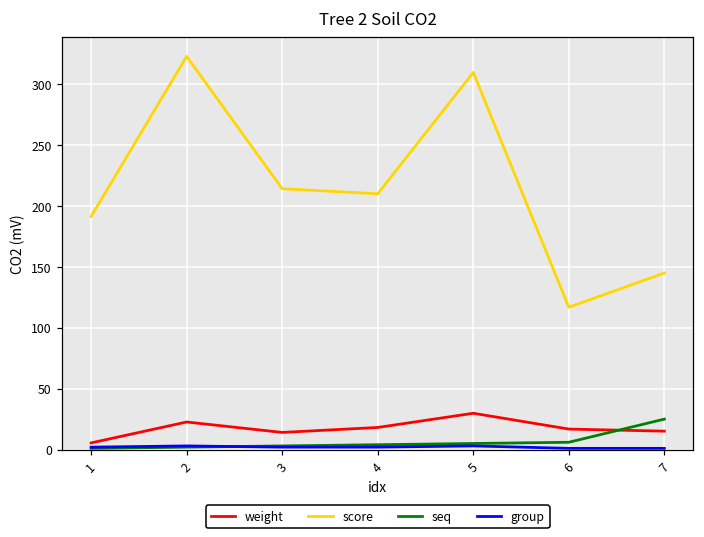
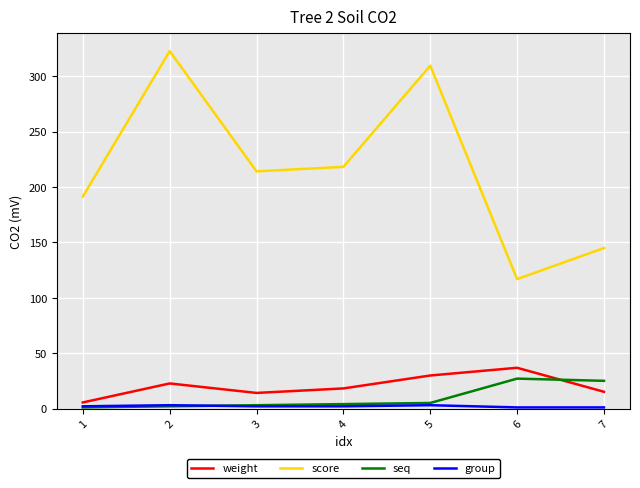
score, 4: 210 -> 218
weight, 6: 17 -> 37
seq, 6: 6 -> 27
